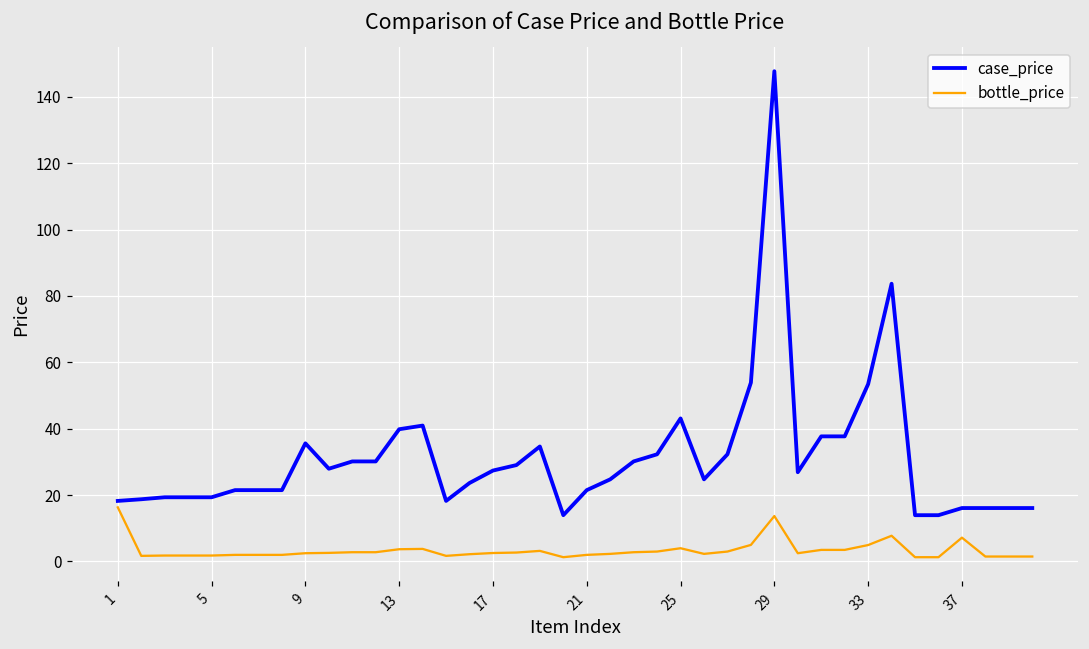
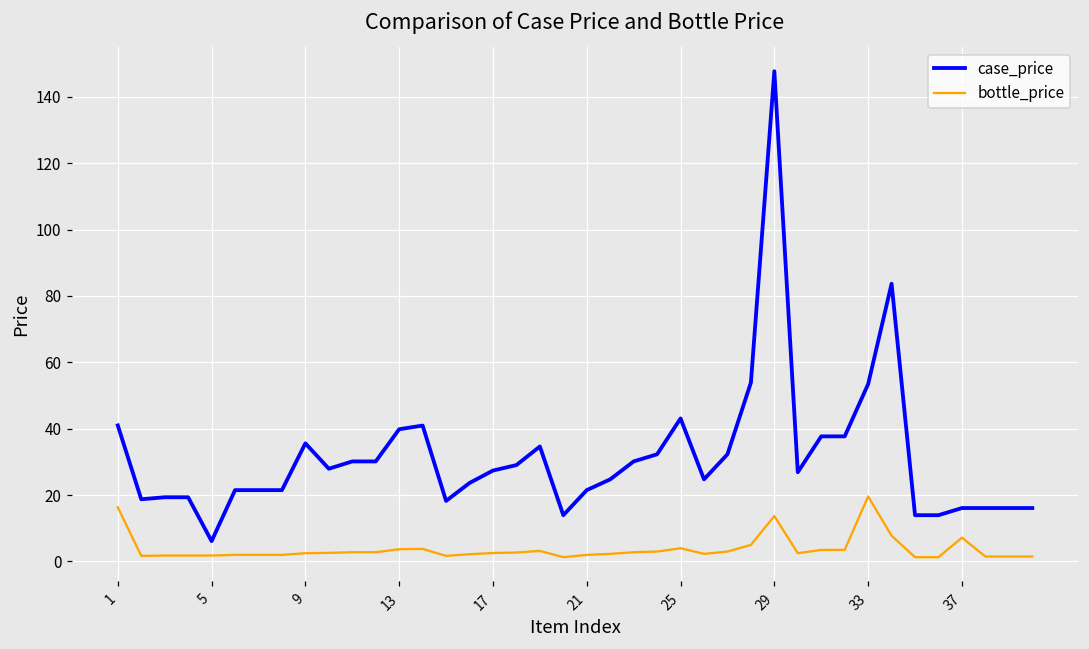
case_price, 1: 18 -> 41
case_price, 5: 19 -> 6
bottle_price, 33: 5 -> 20
